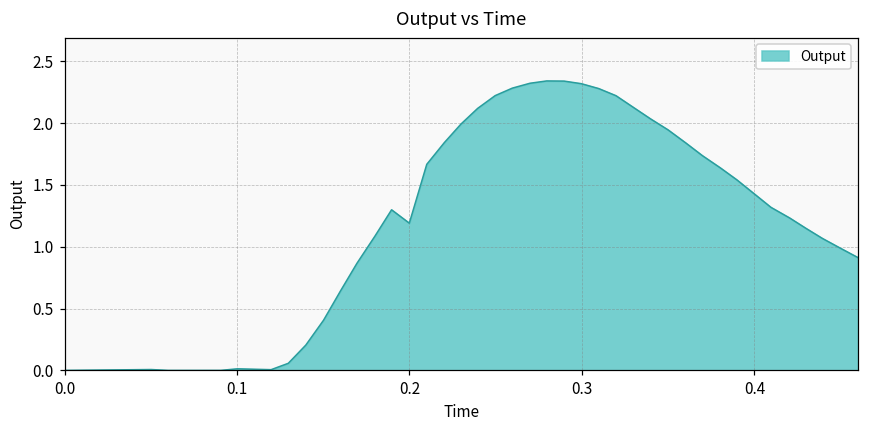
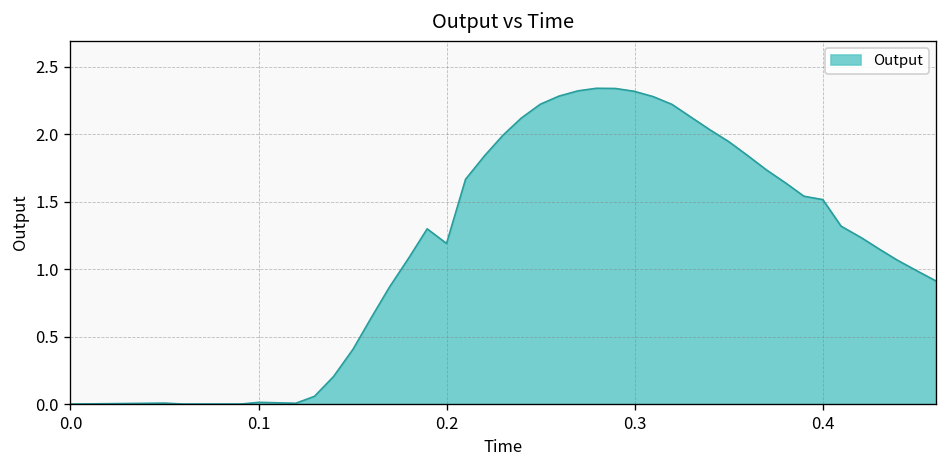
0.4: 1.43 -> 1.52
